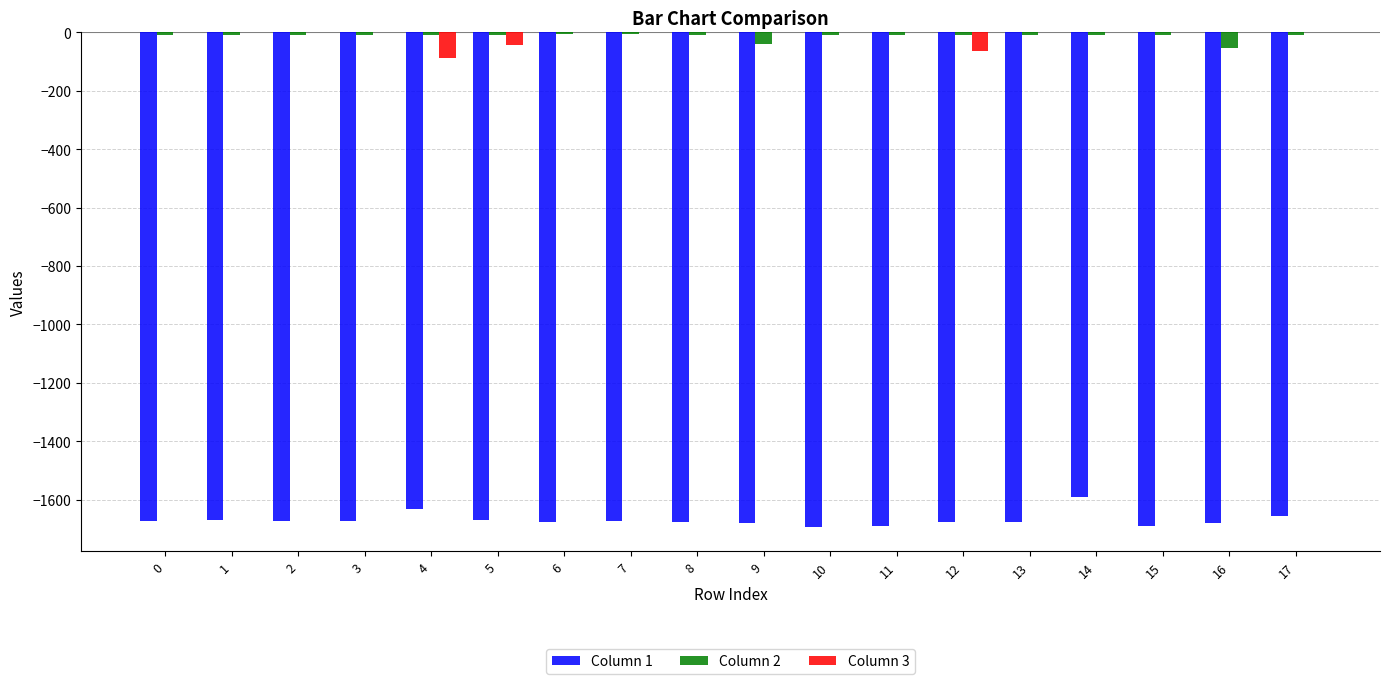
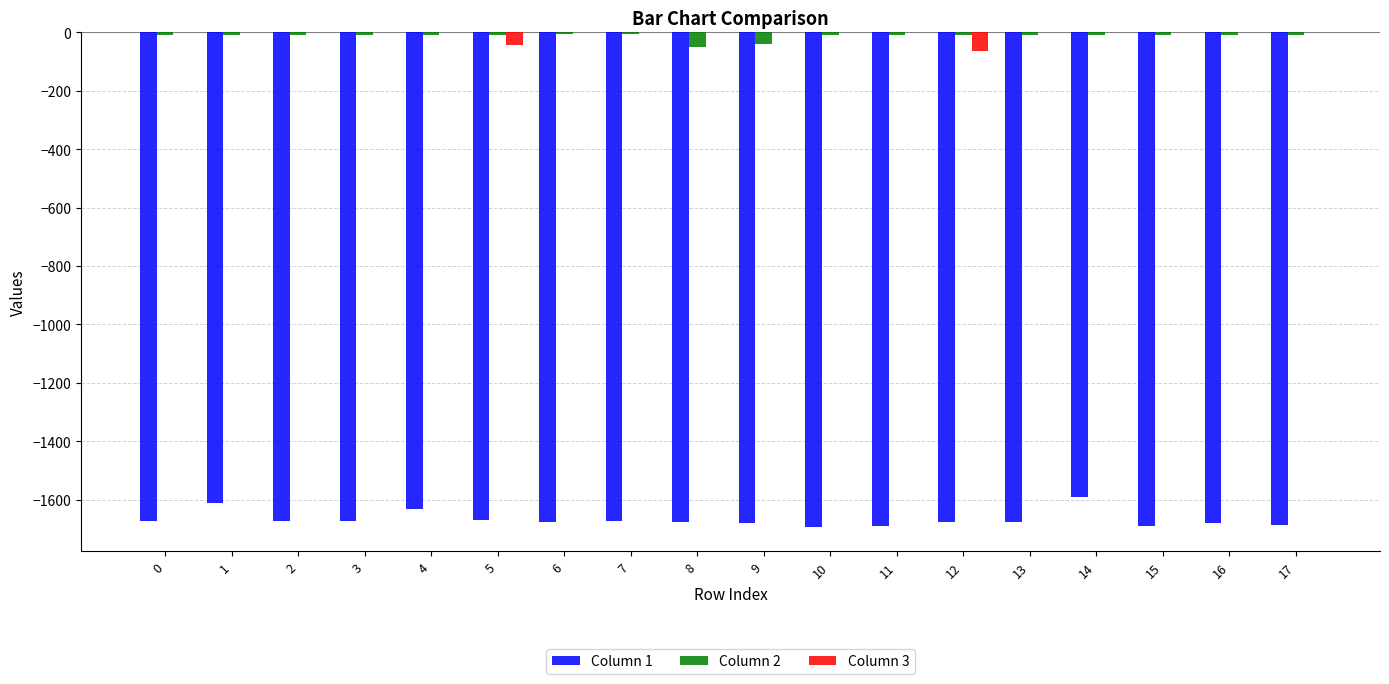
Column 1, 1: -1670 -> -1610
Column 3, 4: -90 -> 0
Column 2, 8: -10 -> -50
Column 2, 16: -50 -> -10
Column 1, 17: -1650 -> -1690
